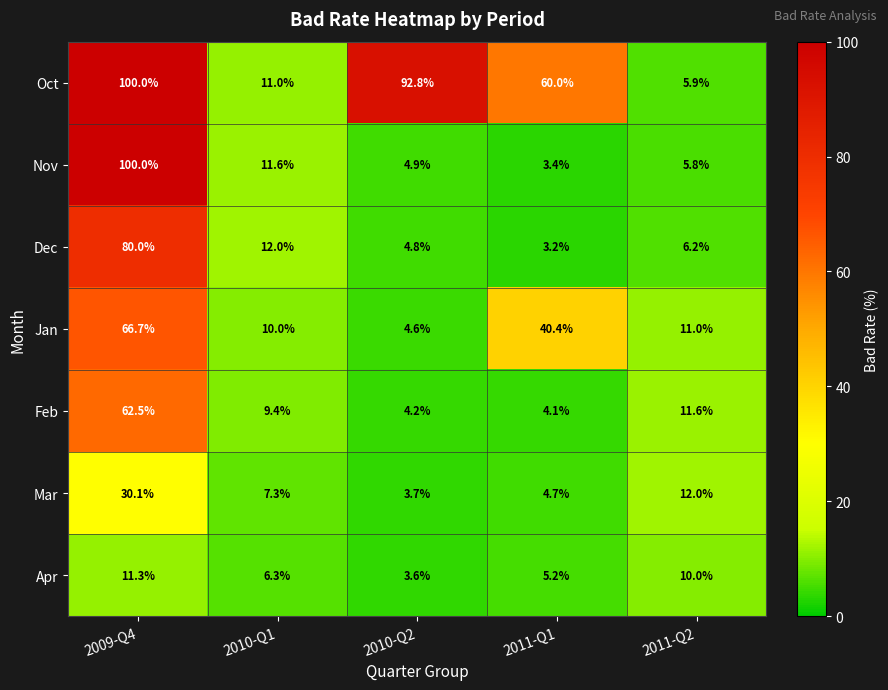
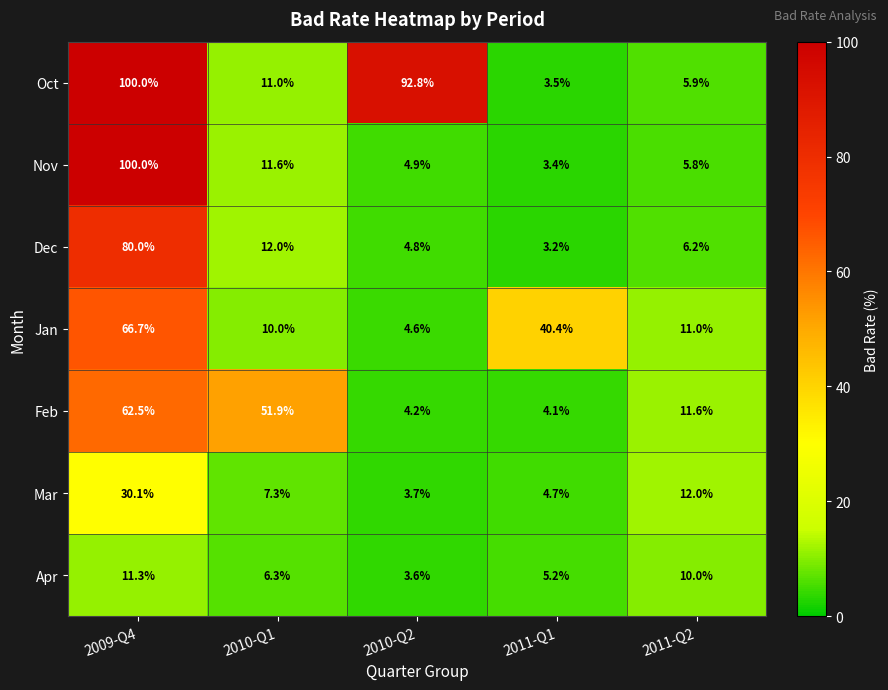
Oct, 2011-Q1: 60.0% -> 3.5%
Feb, 2010-Q1: 9.4% -> 51.9%
